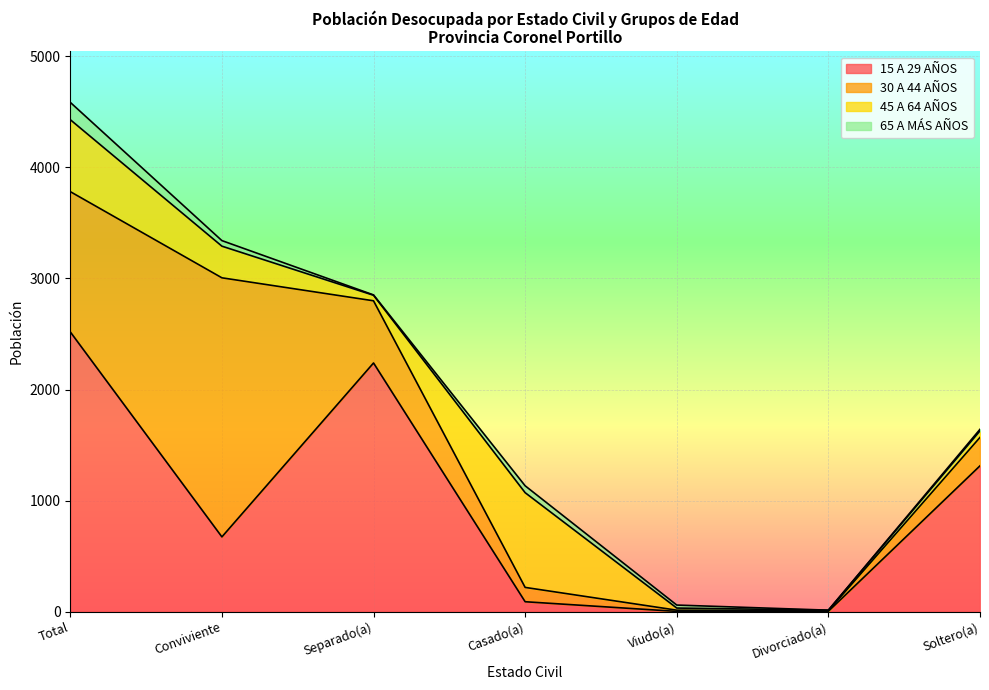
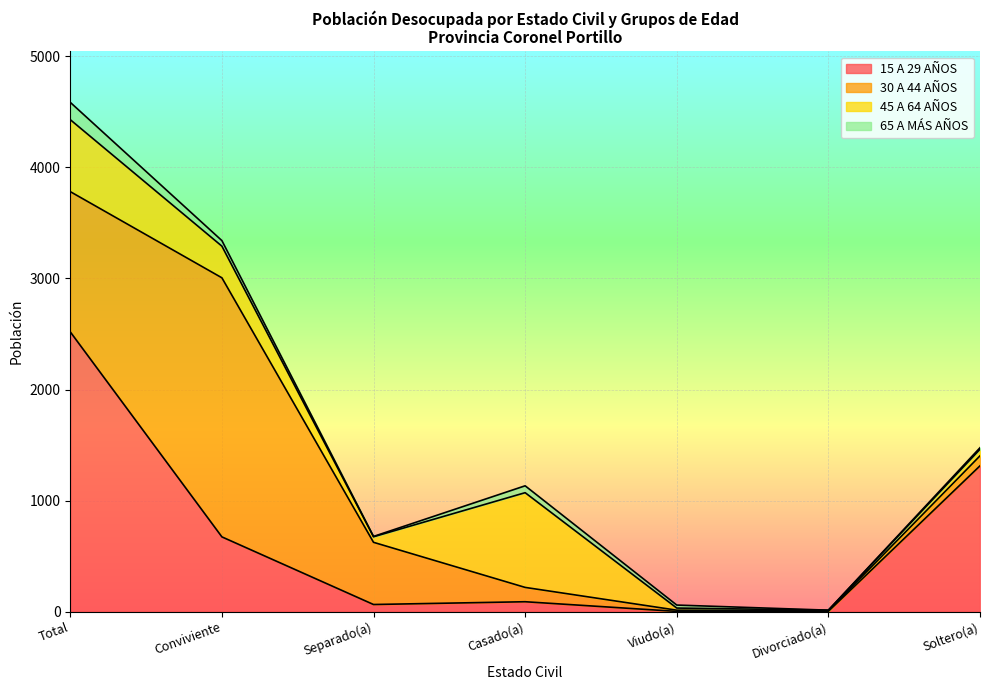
15 A 29 AÑOS, Separado(a): 2240 -> 60
30 A 44 AÑOS, Soltero(a): 260 -> 90
